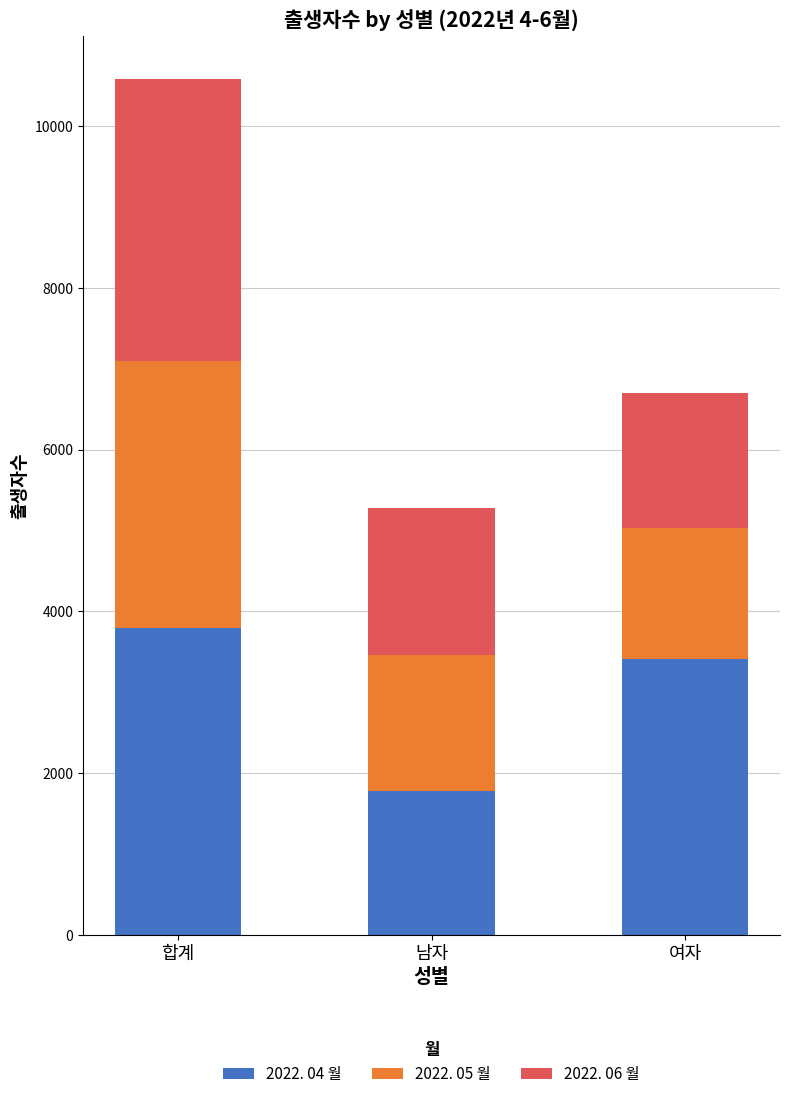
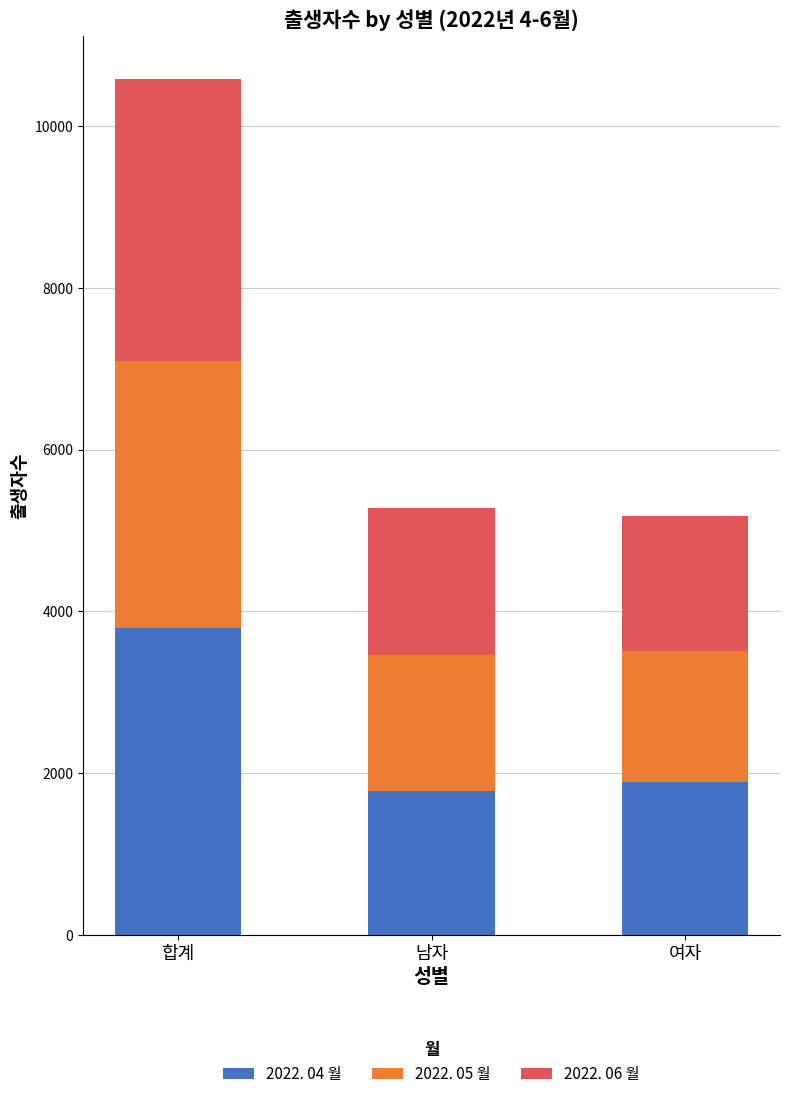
2022. 04 월, 여자: 3400 -> 1900
